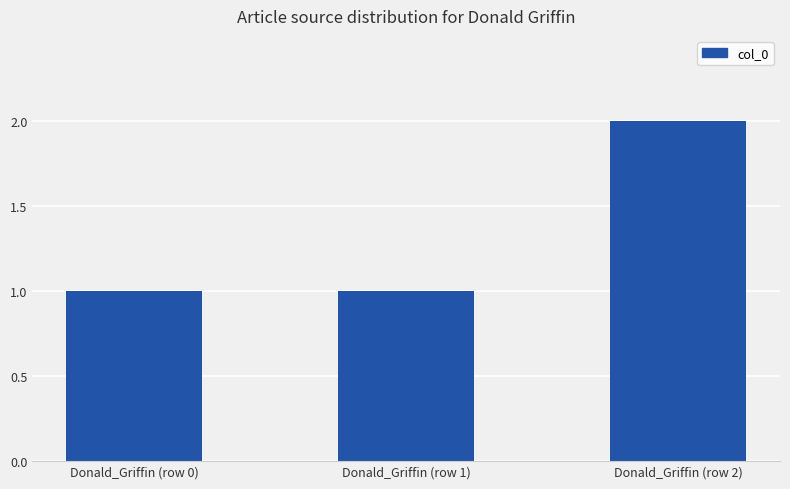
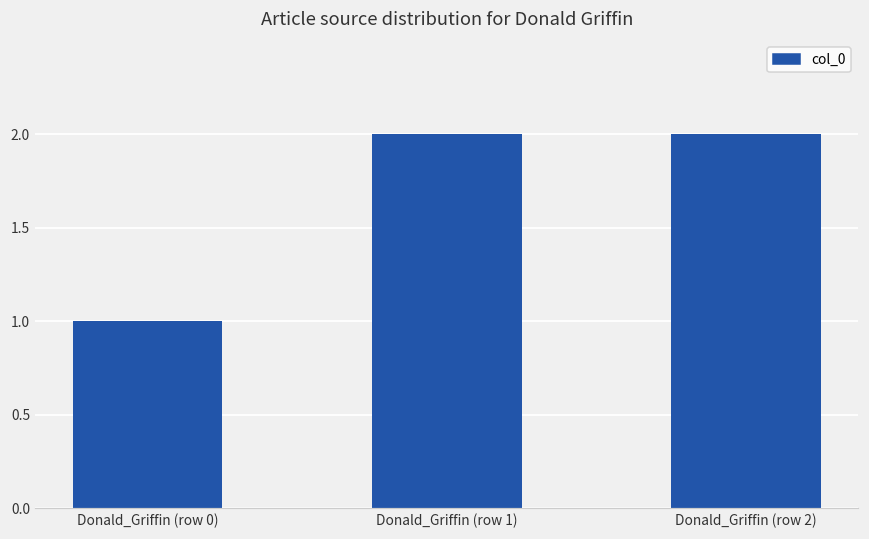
Donald_Griffin (row 1): 1 -> 2
